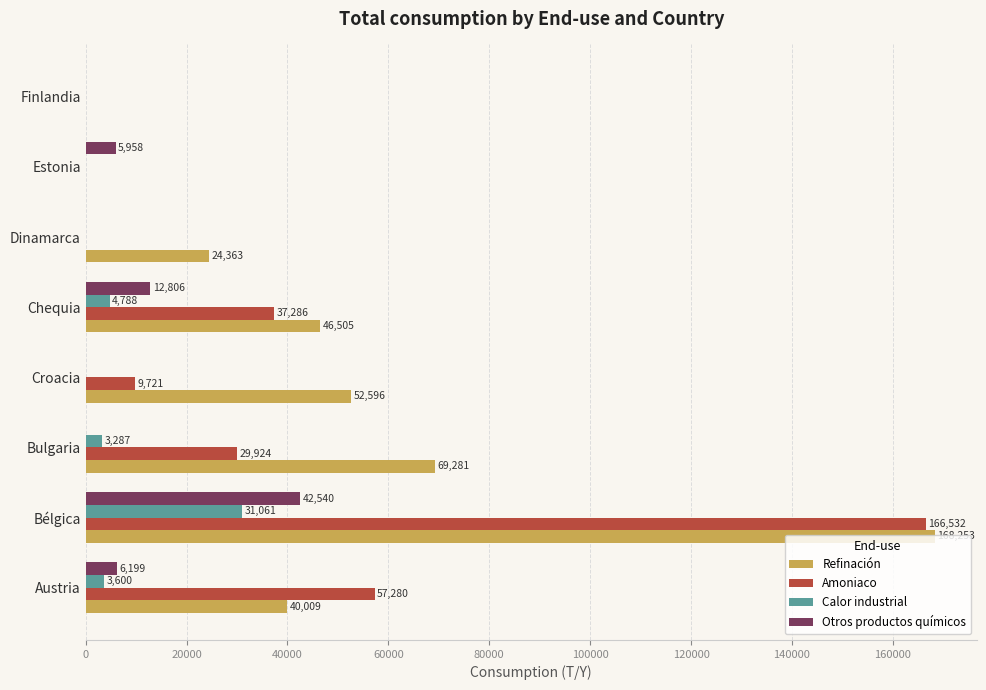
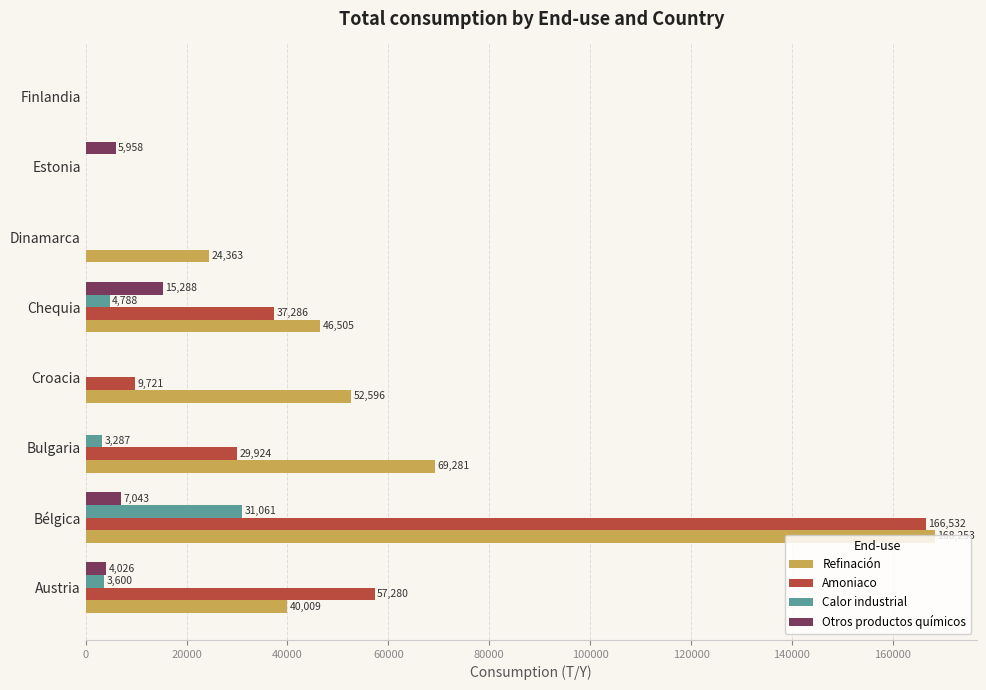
Otros productos químicos, Chequia: 12,806 -> 15,288
Otros productos químicos, Bélgica: 42,540 -> 7,043
Otros productos químicos, Austria: 6,199 -> 4,026
